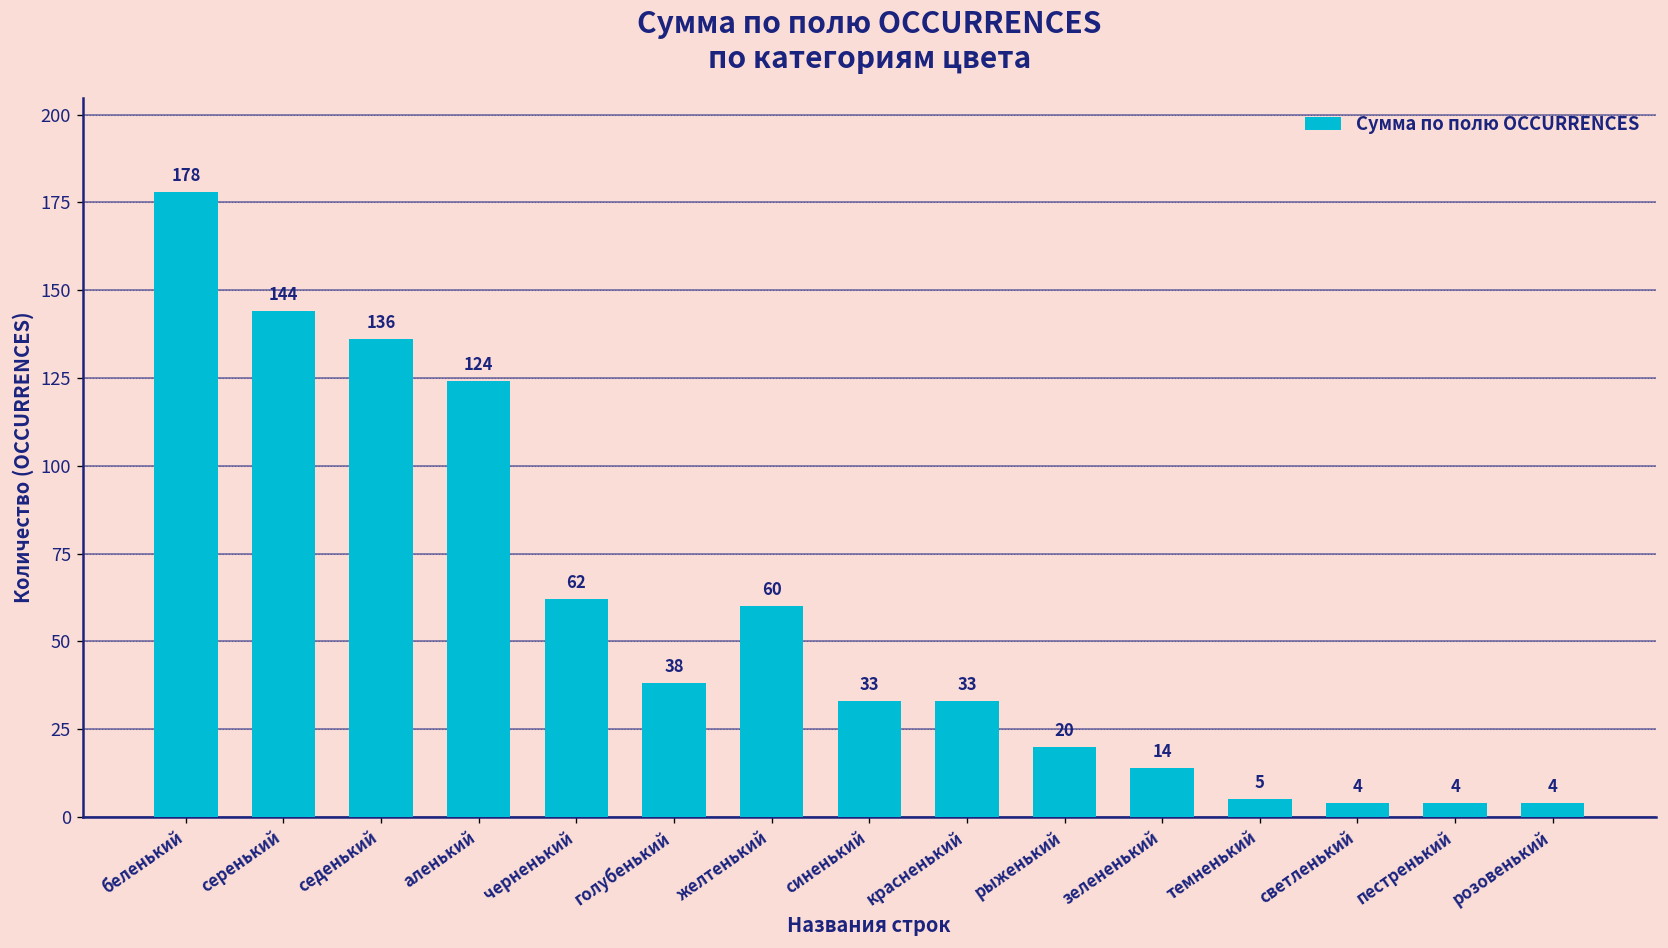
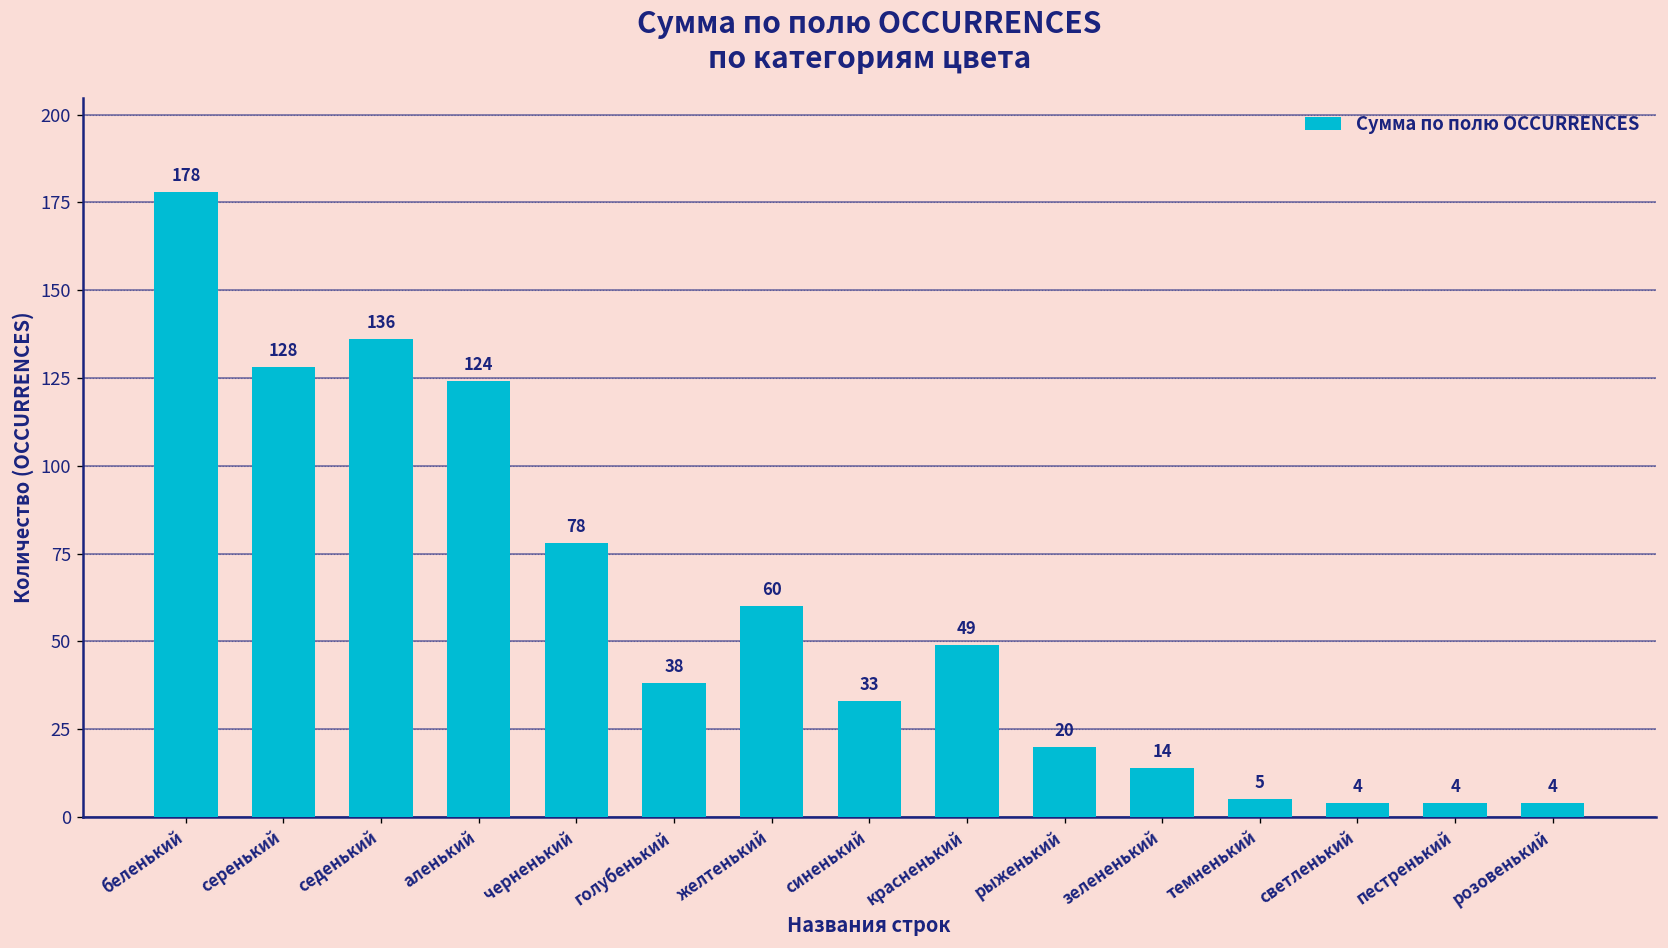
серенький: 144 -> 128
черненький: 62 -> 78
красненький: 33 -> 49
